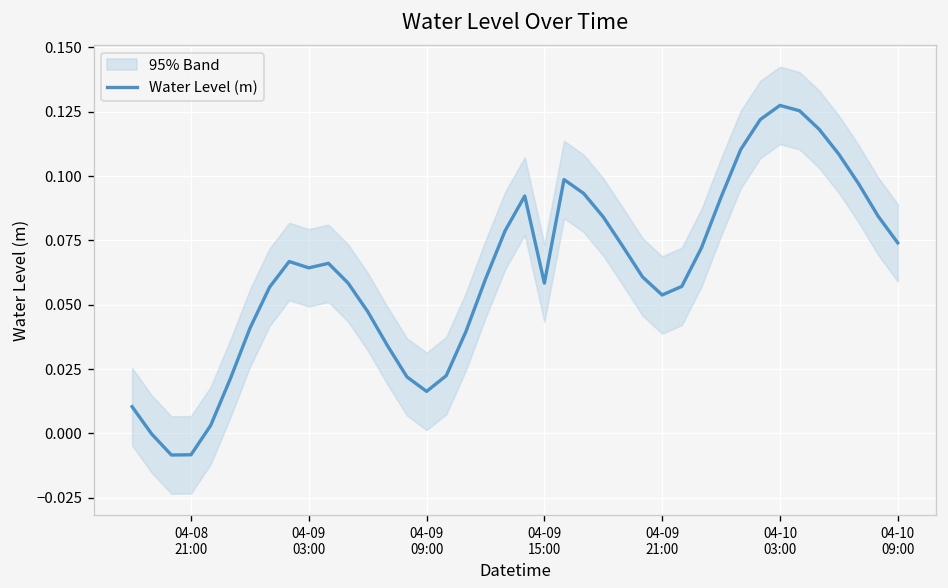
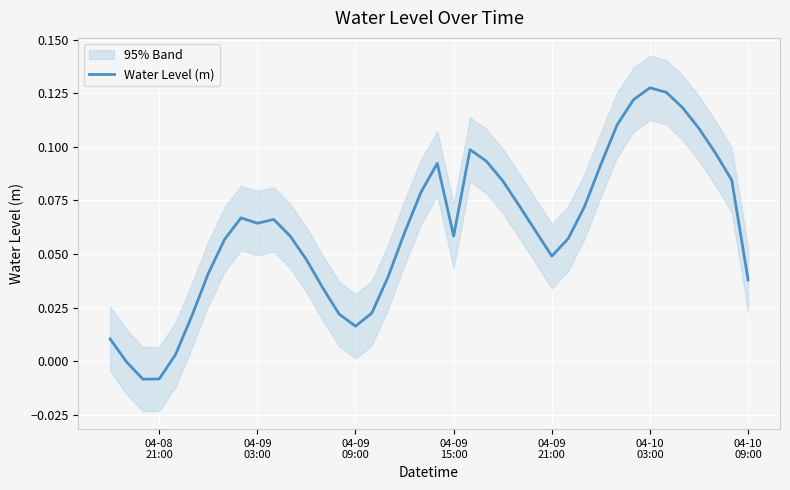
Water Level (m), 04-09 21:00: 0.054 -> 0.049
Water Level (m), 04-10 09:00: 0.074 -> 0.038
